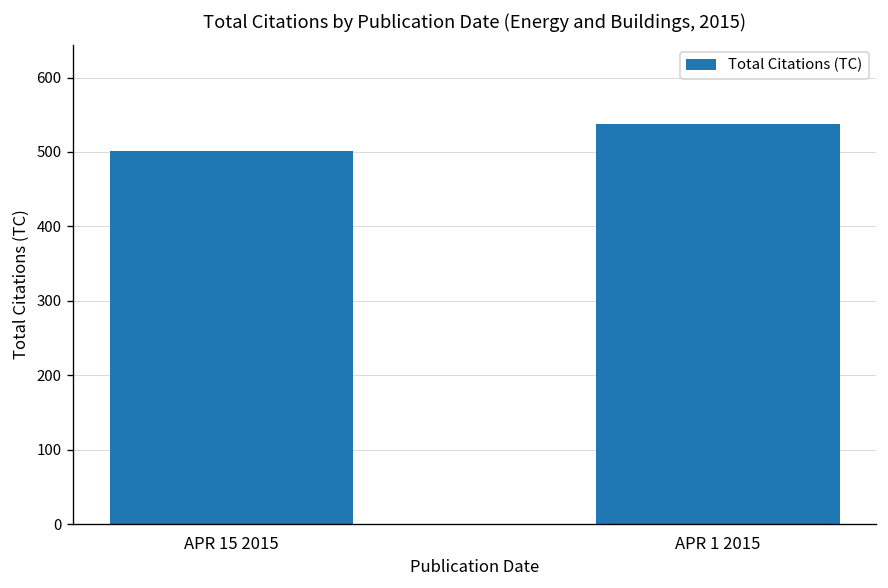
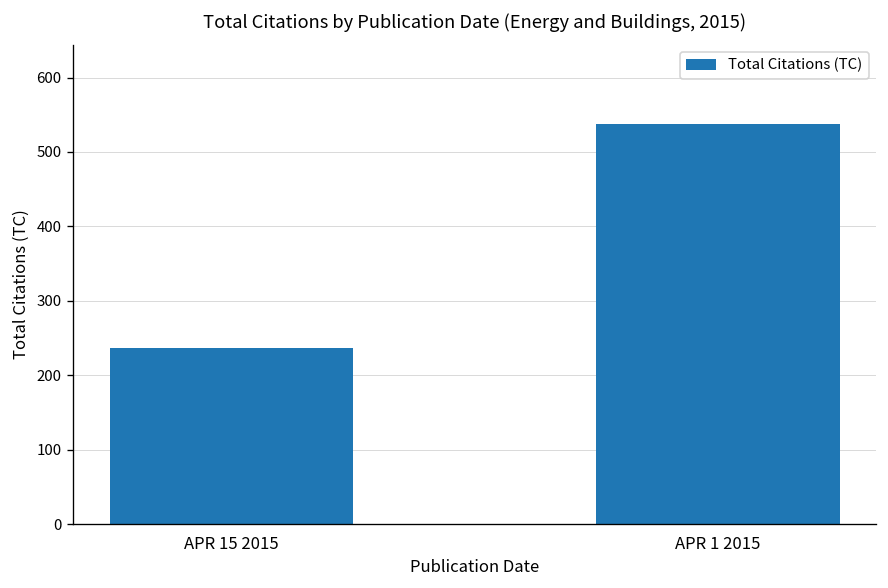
APR 15 2015: 500 -> 240
